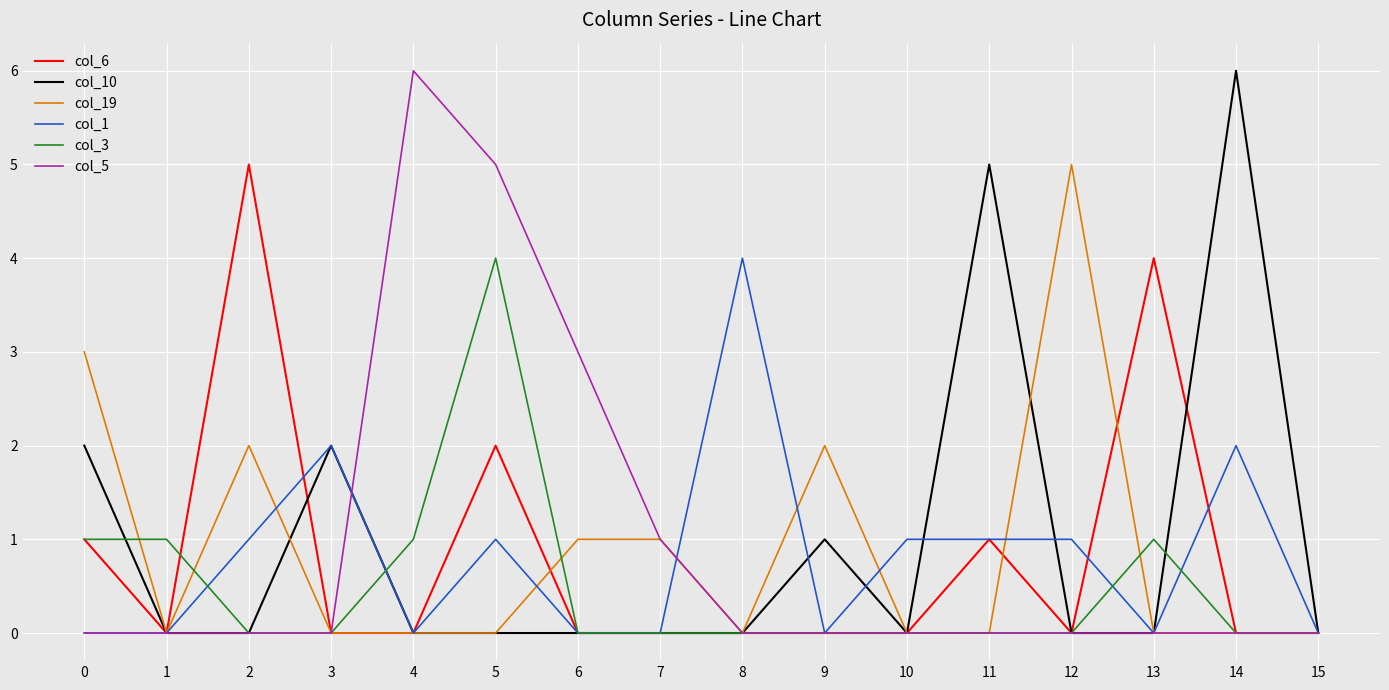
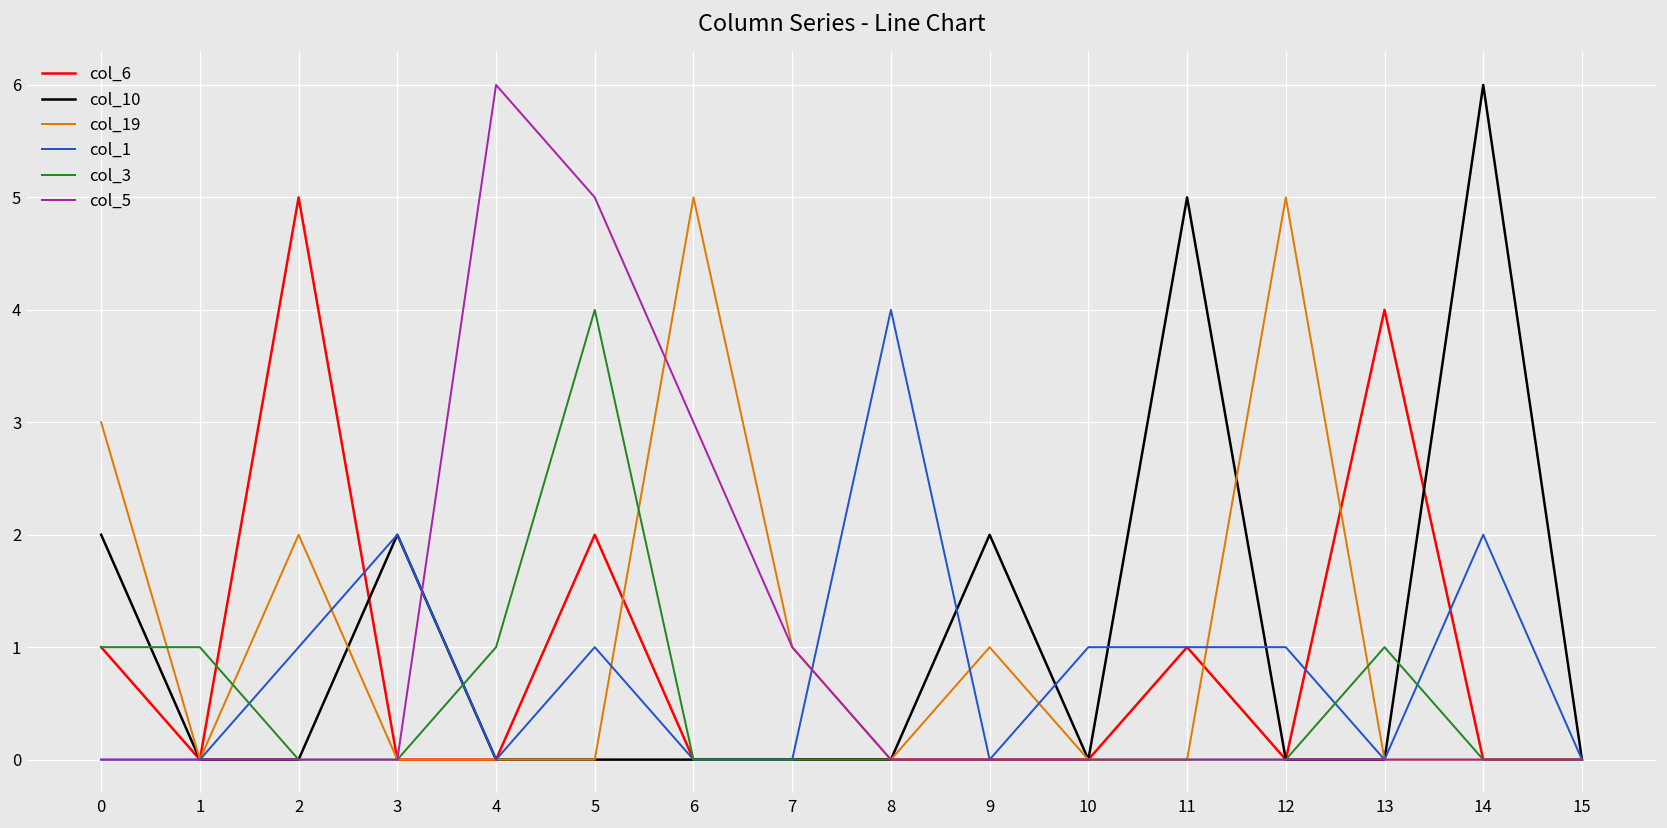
col_19, 6: 1 -> 5
col_10, 9: 1 -> 2
col_19, 9: 2 -> 1
